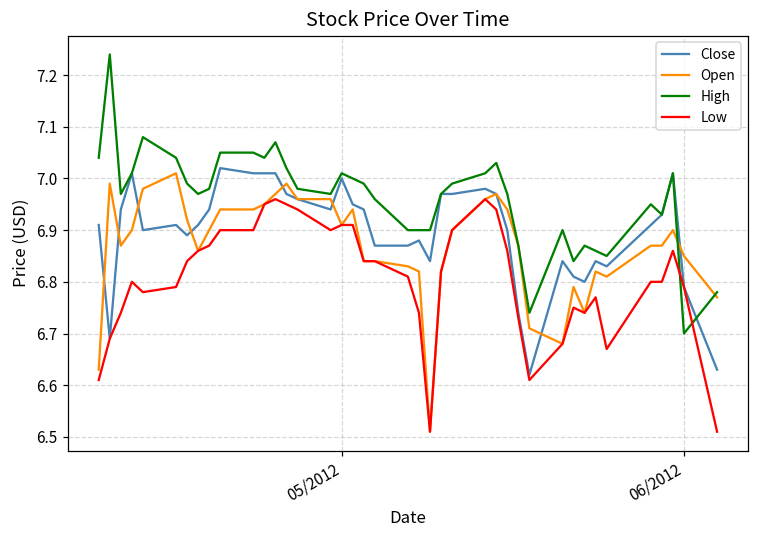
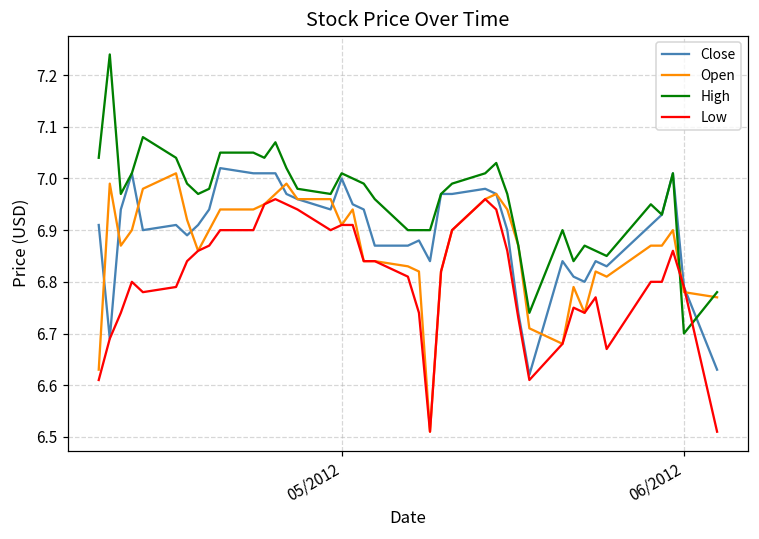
Open, 06/2012: 6.85 -> 6.78
